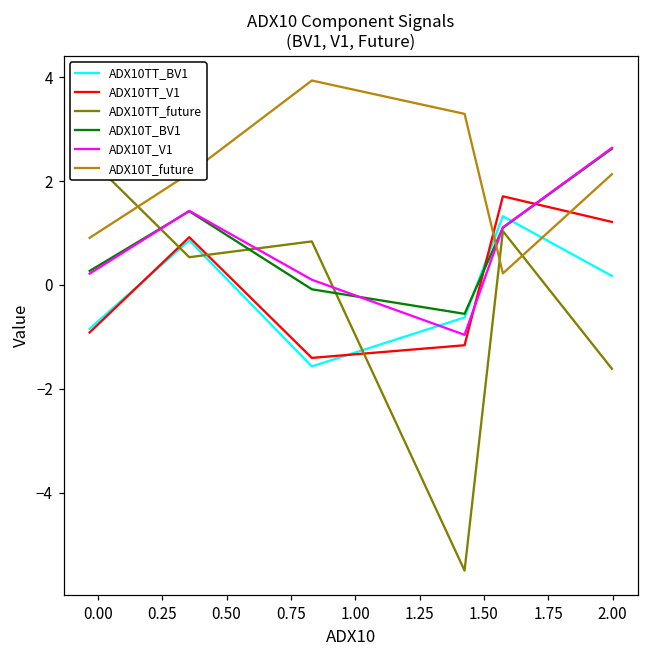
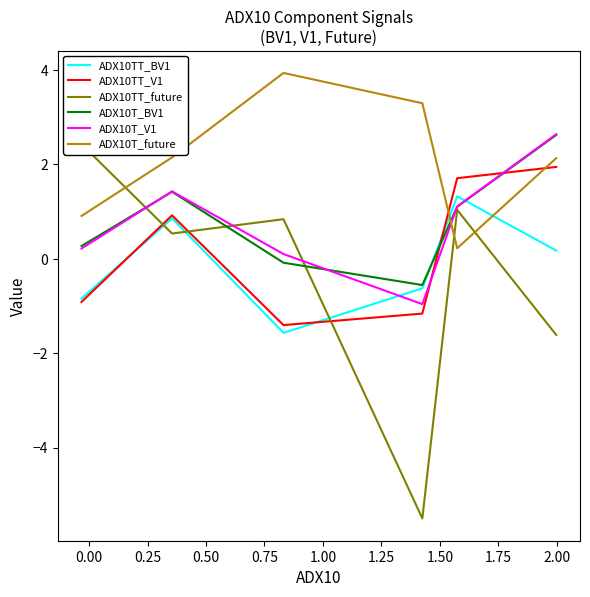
ADX10TT_V1, 2.00: 1.2 -> 1.9
